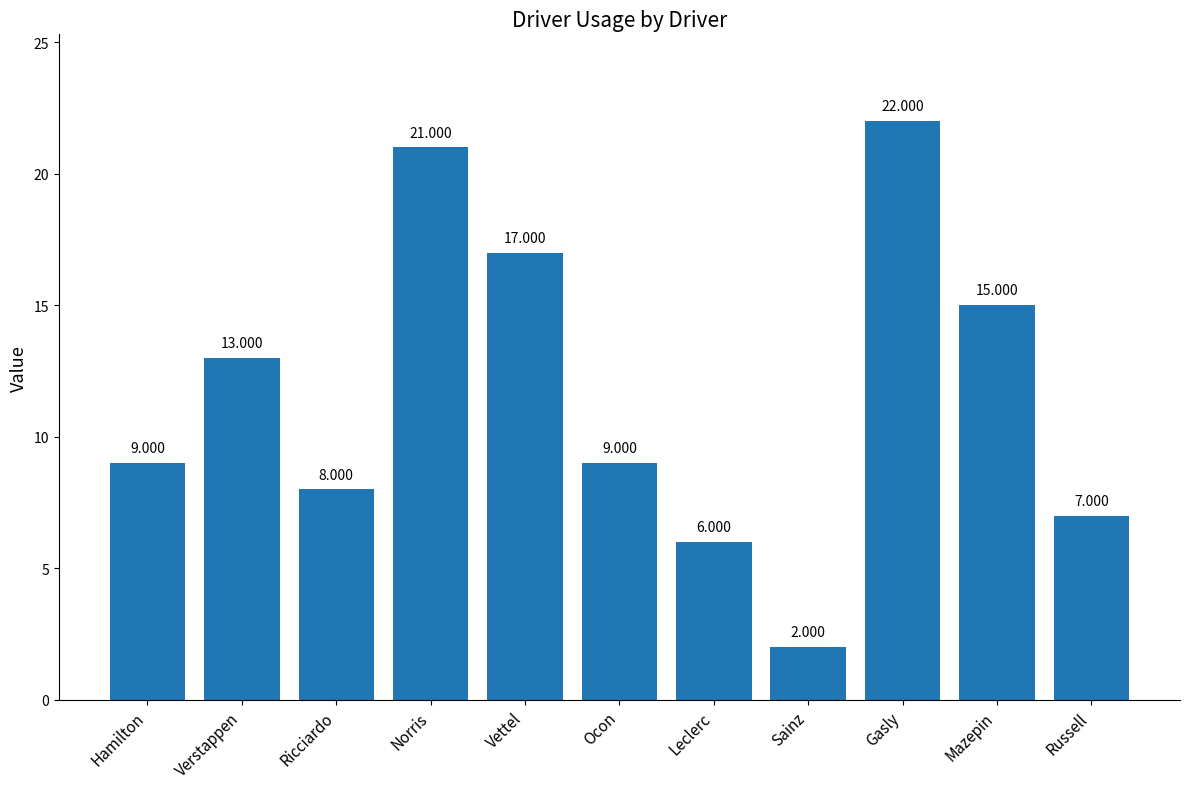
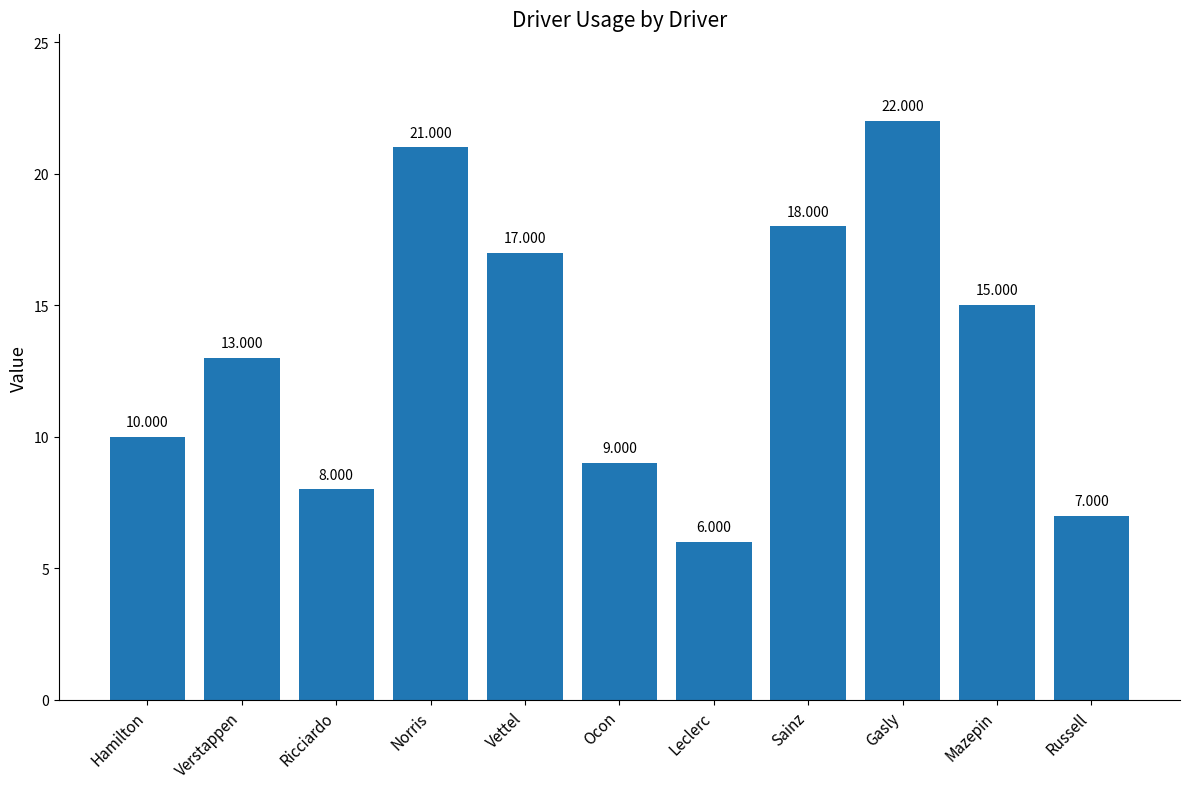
Hamilton: 9.000 -> 10.000
Sainz: 2.000 -> 18.000
